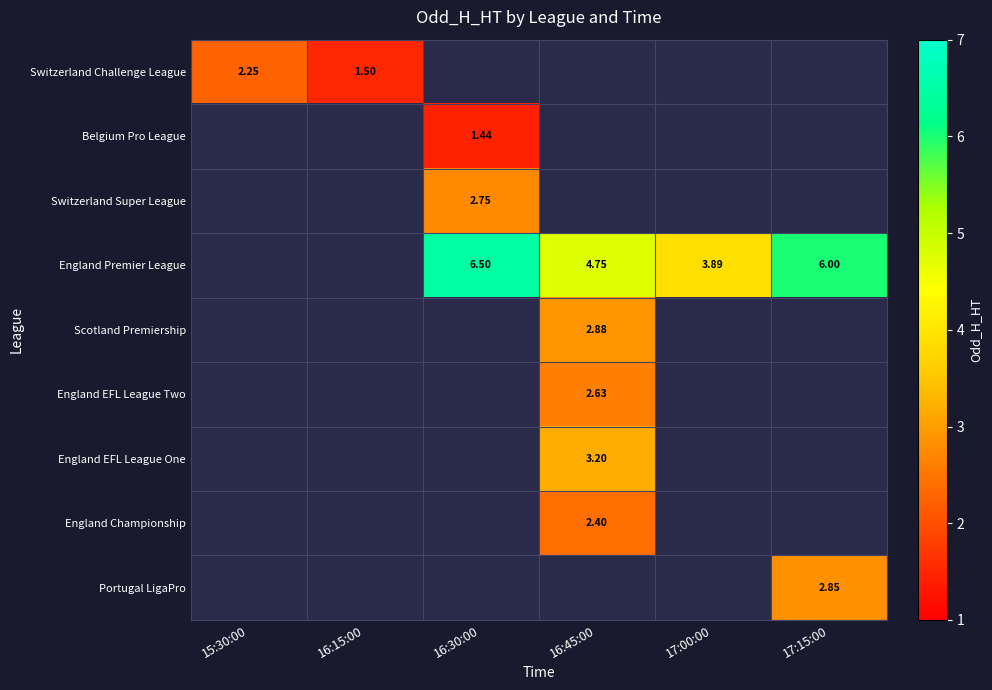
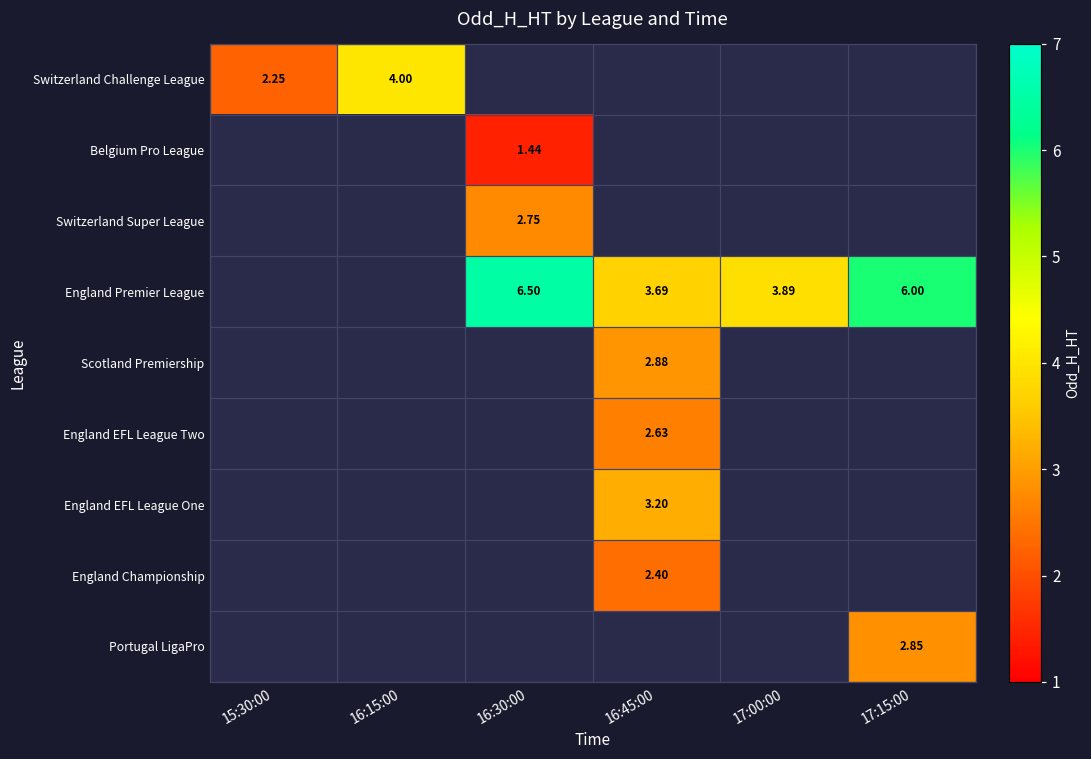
Switzerland Challenge League, 16:15:00: 1.50 -> 4.00
England Premier League, 16:45:00: 4.75 -> 3.69
